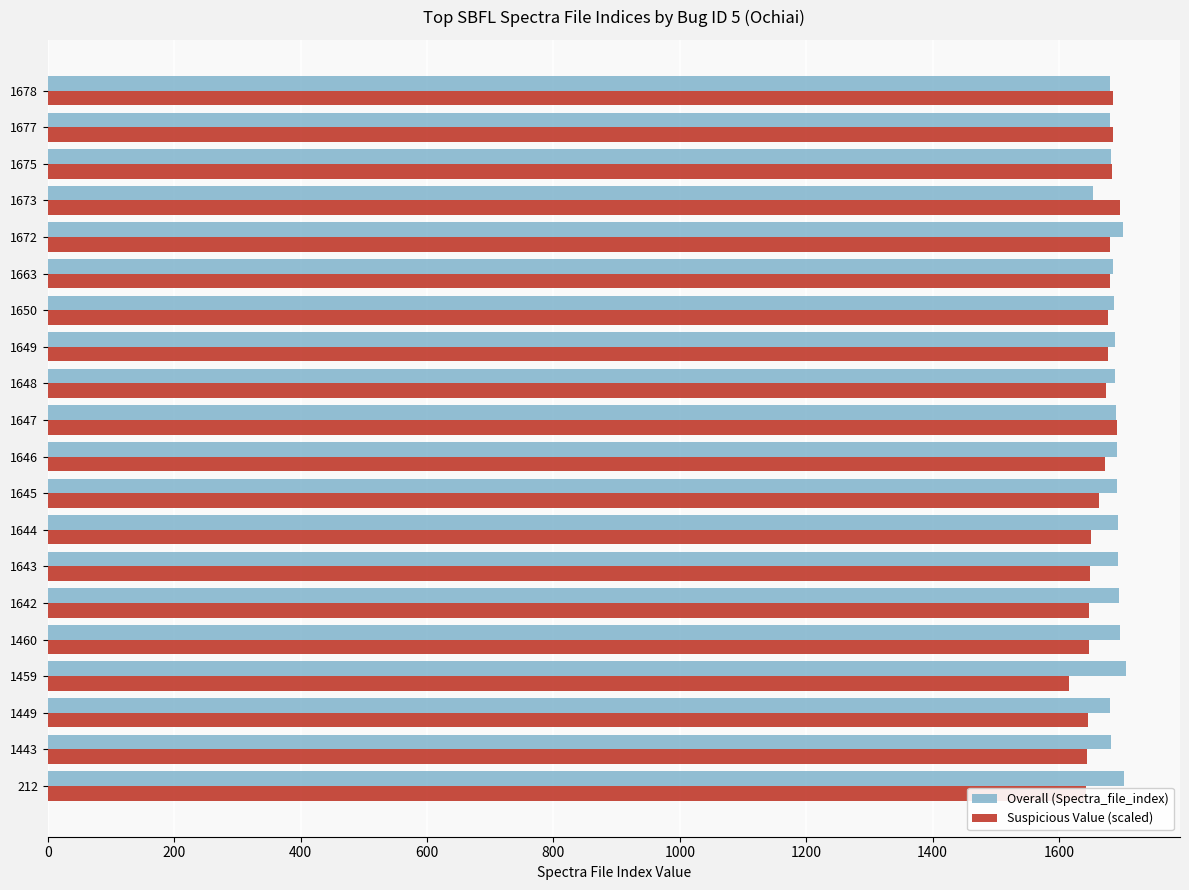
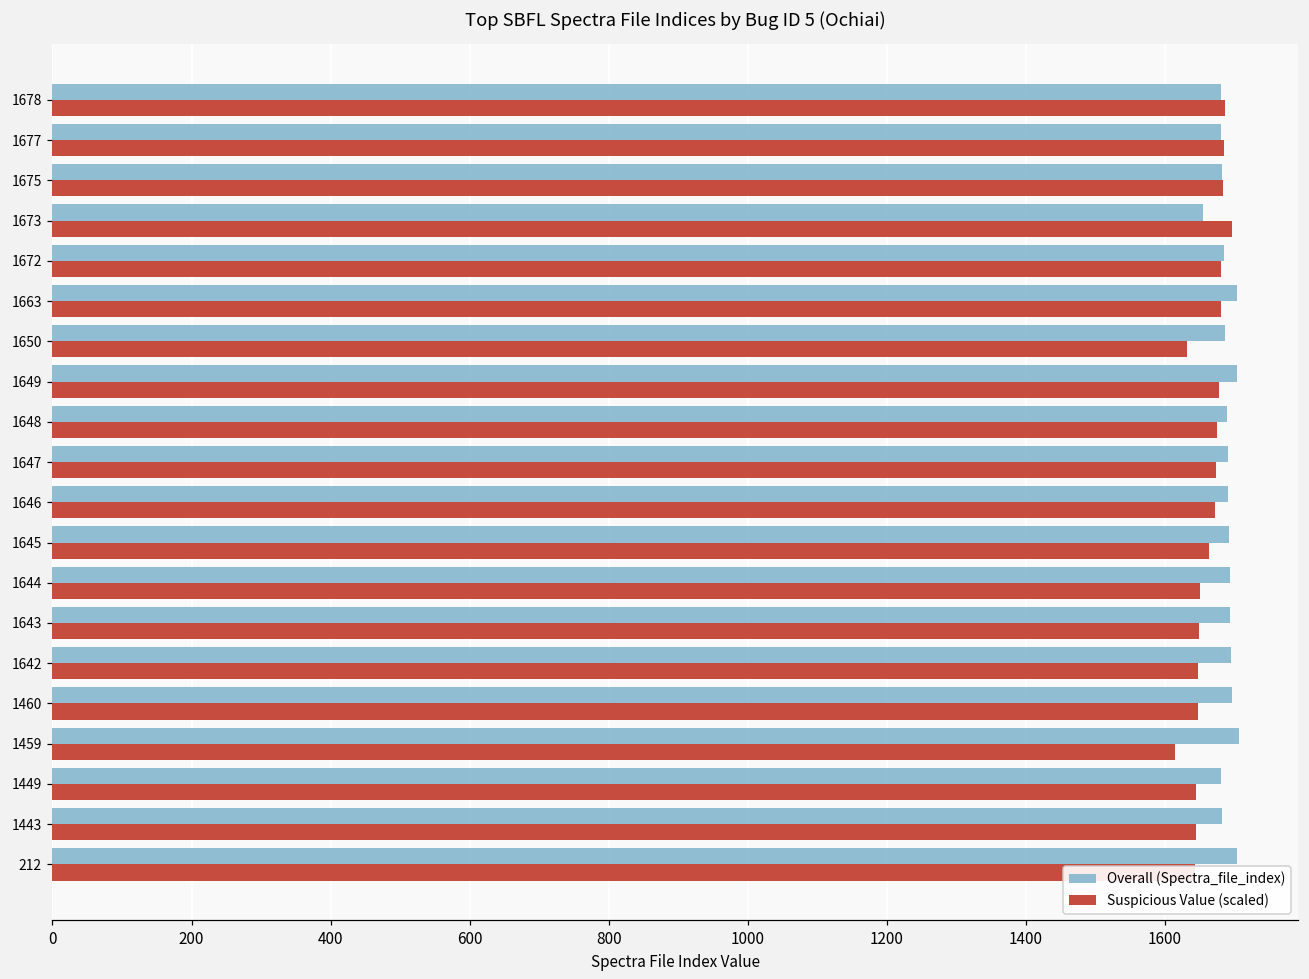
Overall (Spectra_file_index), 1672: 1700 -> 1690
Overall (Spectra_file_index), 1663: 1690 -> 1700
Suspicious Value (scaled), 1650: 1680 -> 1630
Overall (Spectra_file_index), 1649: 1690 -> 1700
Suspicious Value (scaled), 1647: 1690 -> 1670
